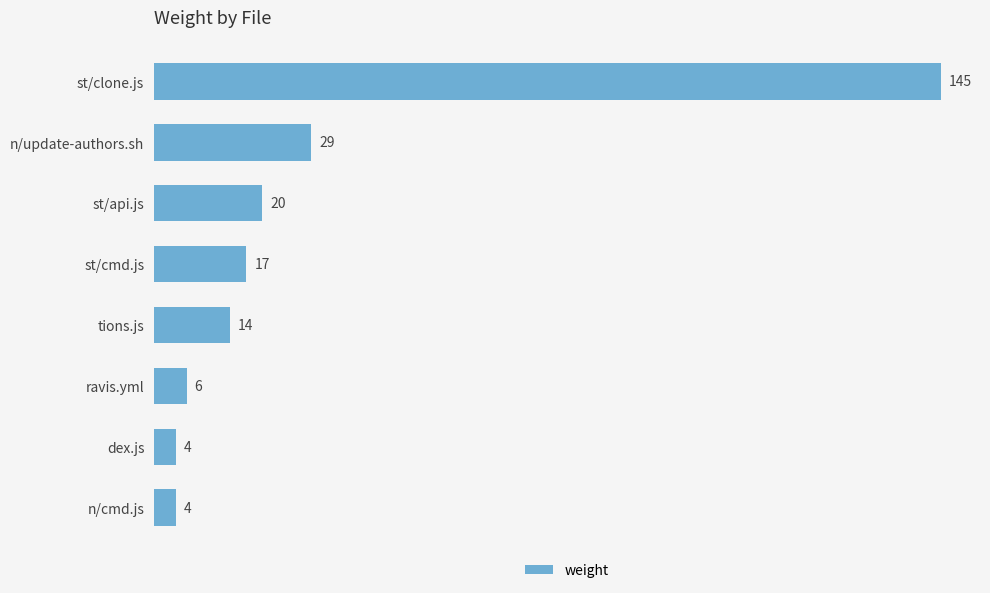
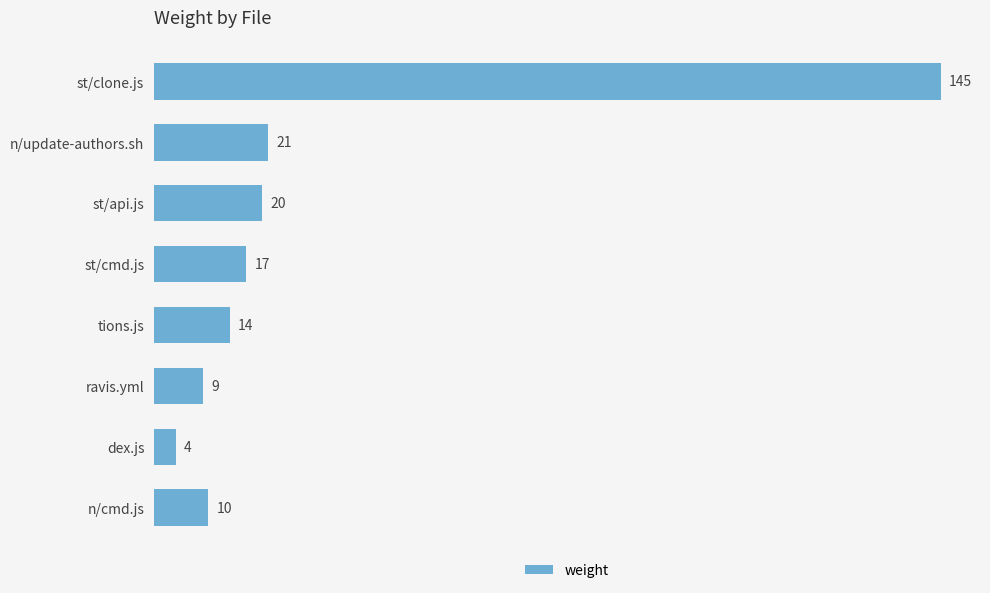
n/update-authors.sh: 29 -> 21
ravis.yml: 6 -> 9
n/cmd.js: 4 -> 10
